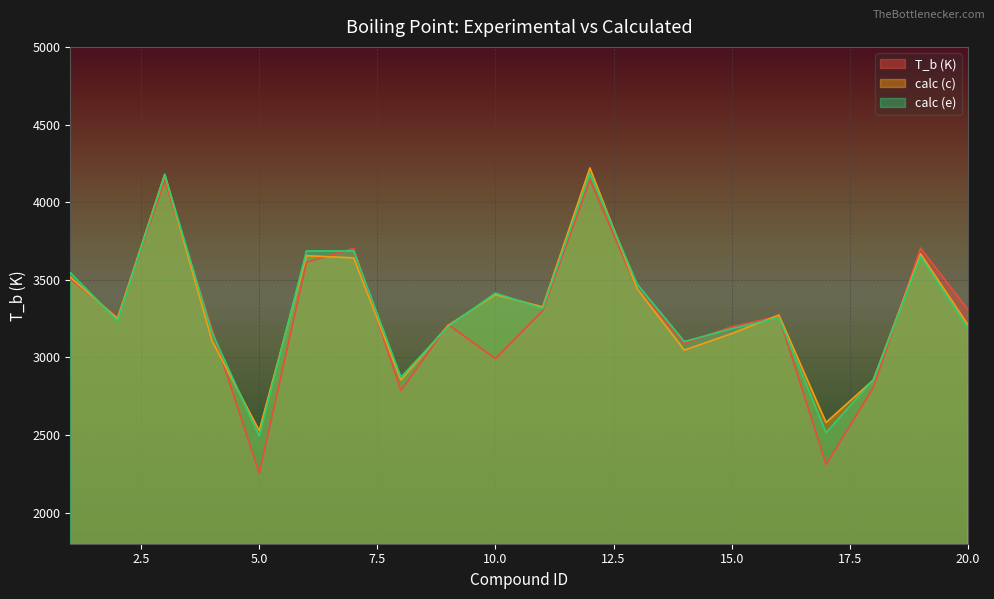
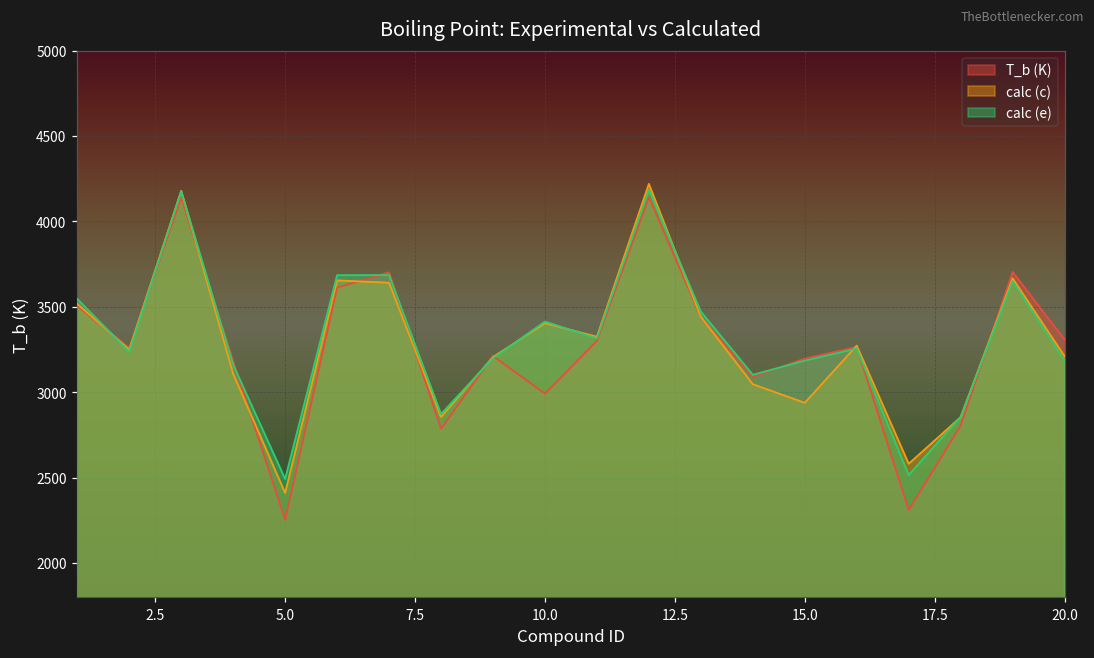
calc (c), 5.0: 2530 -> 2410
calc (c), 15.0: 3150 -> 2940
